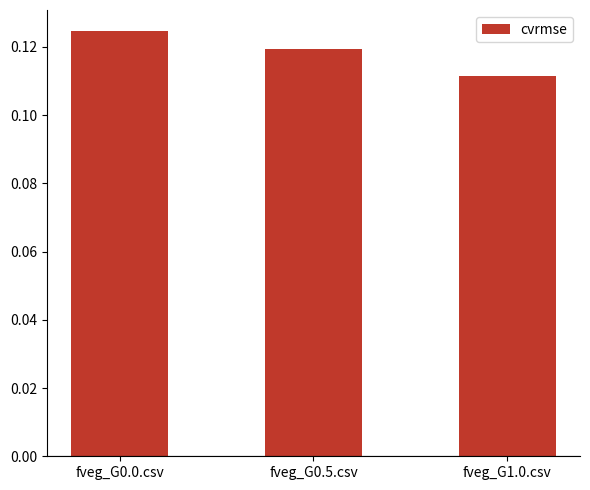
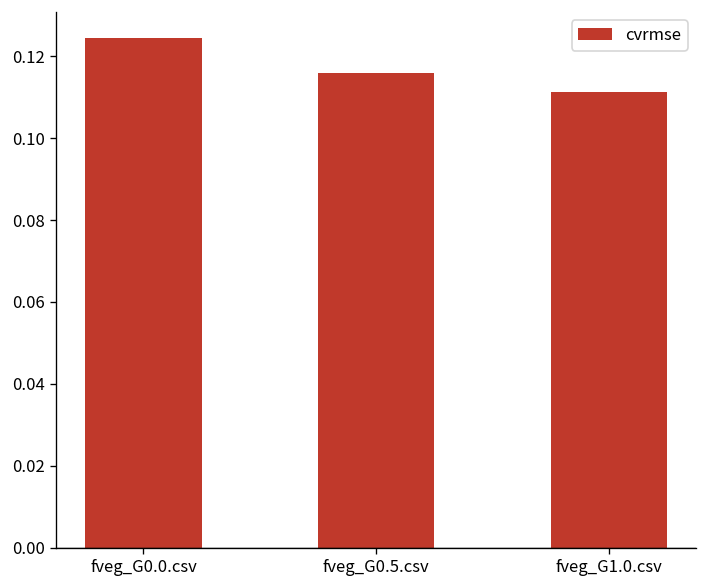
fveg_G0.5.csv: 0.119 -> 0.116
